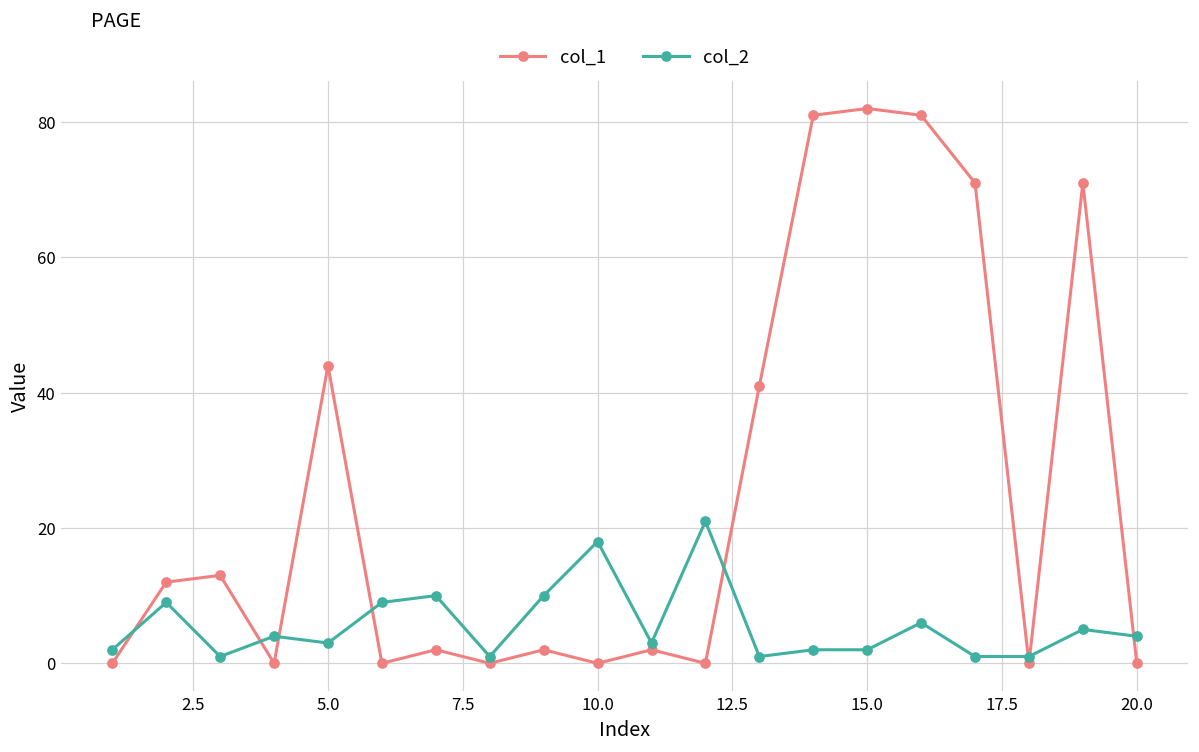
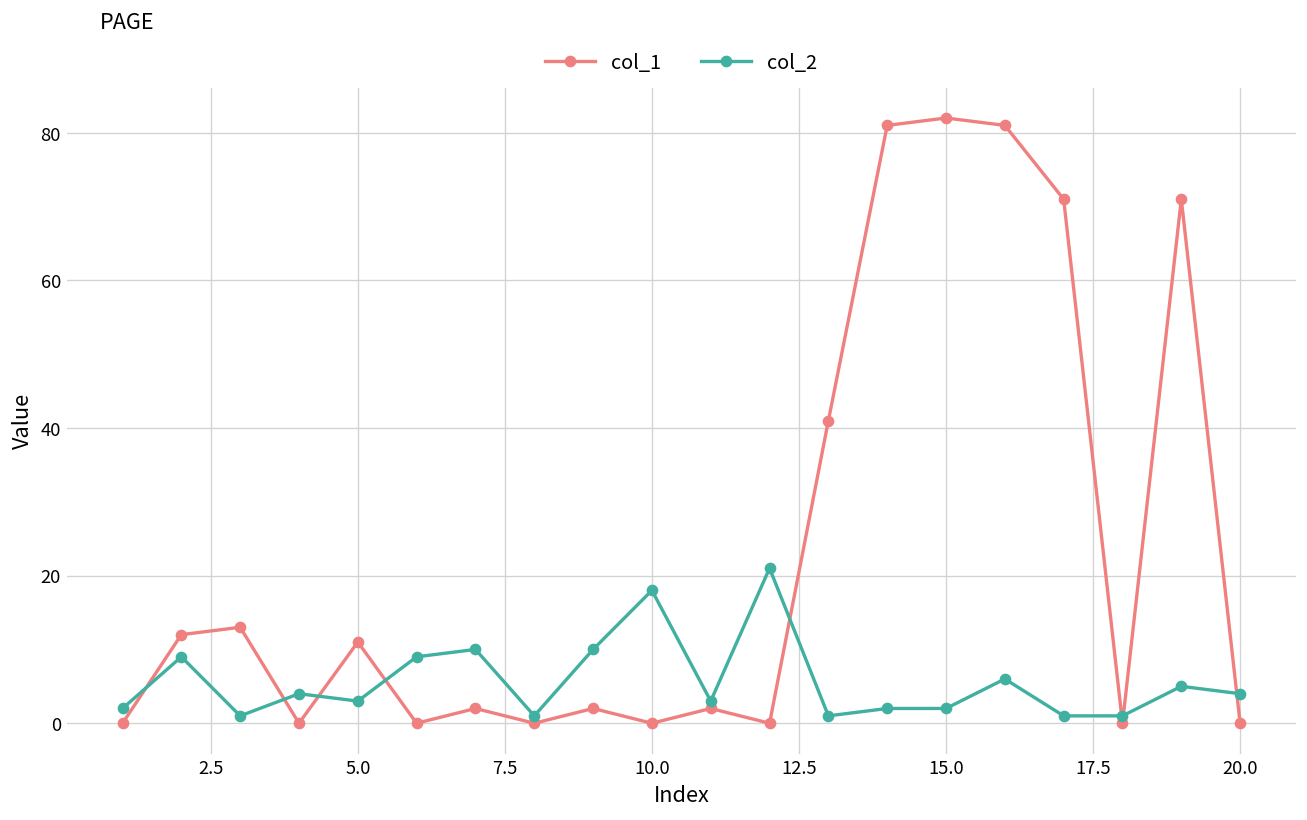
col_1, 5.0: 44 -> 11
